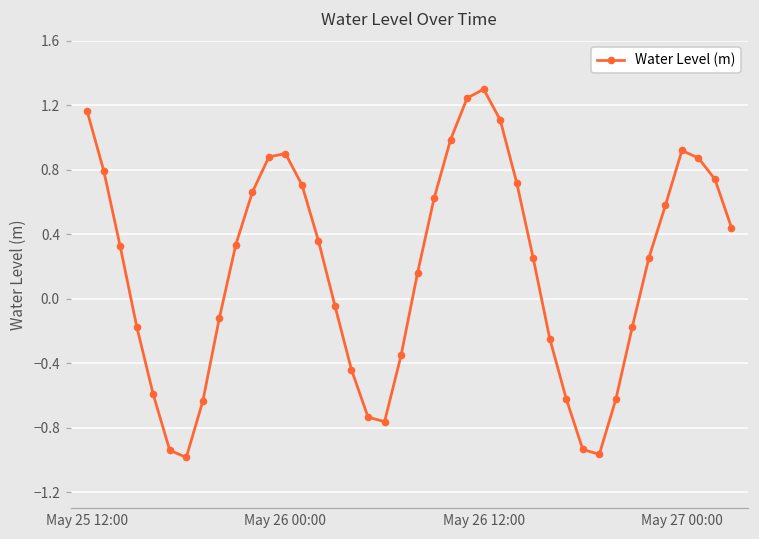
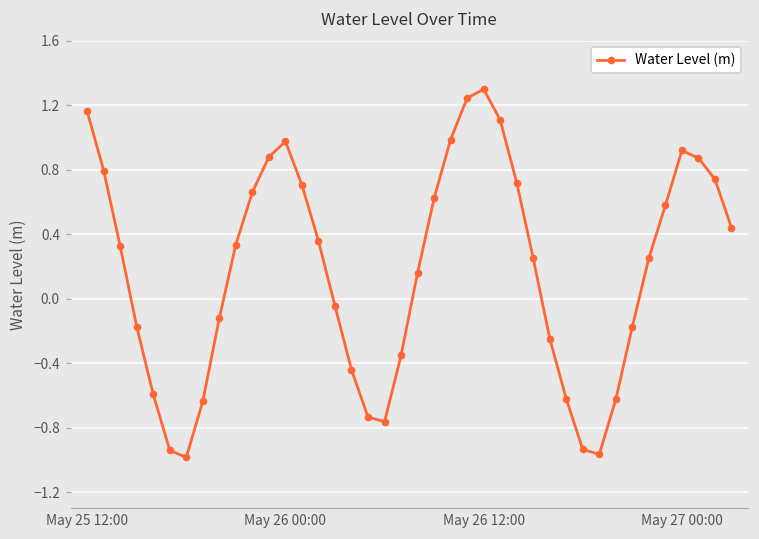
May 26 00:00: 0.90 -> 0.98
